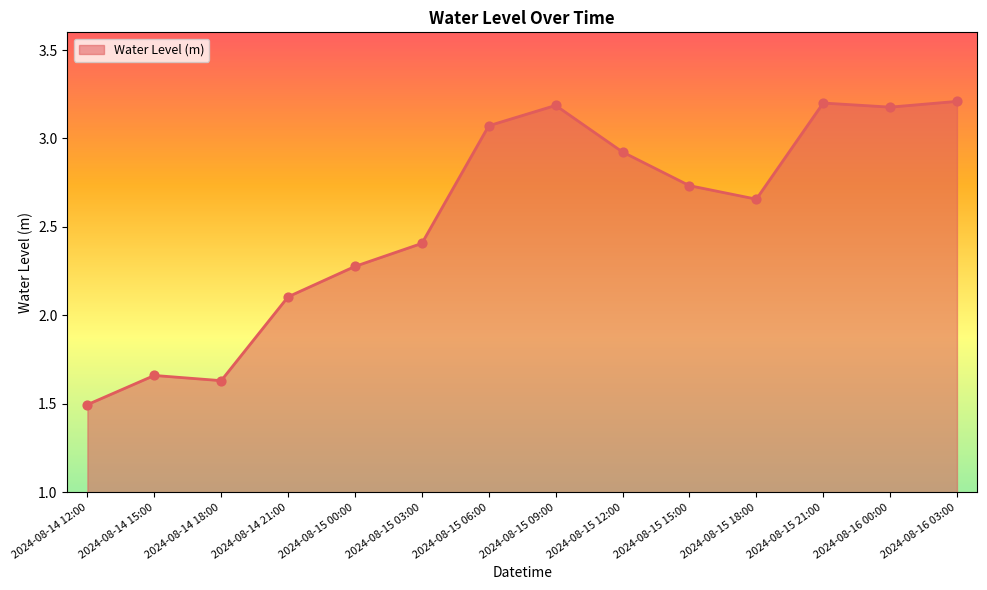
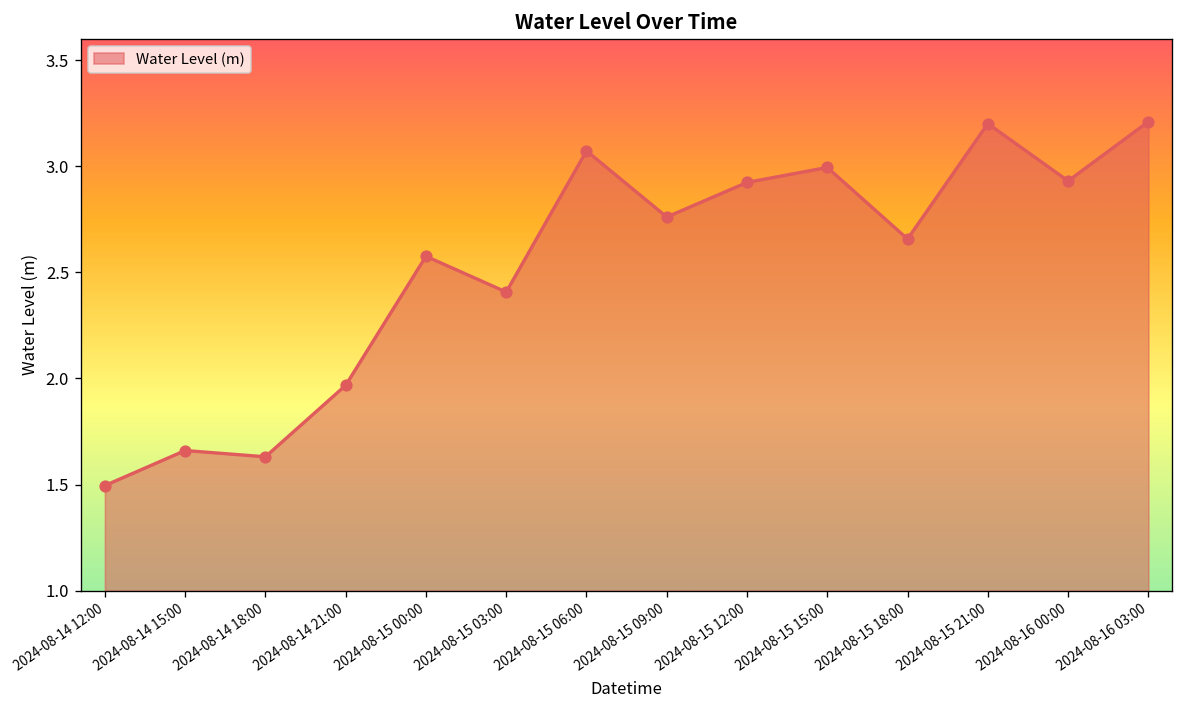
2024-08-14 21:00: 2.11 -> 1.97
2024-08-15 00:00: 2.28 -> 2.58
2024-08-15 09:00: 3.19 -> 2.76
2024-08-15 15:00: 2.73 -> 2.99
2024-08-16 00:00: 3.18 -> 2.93
